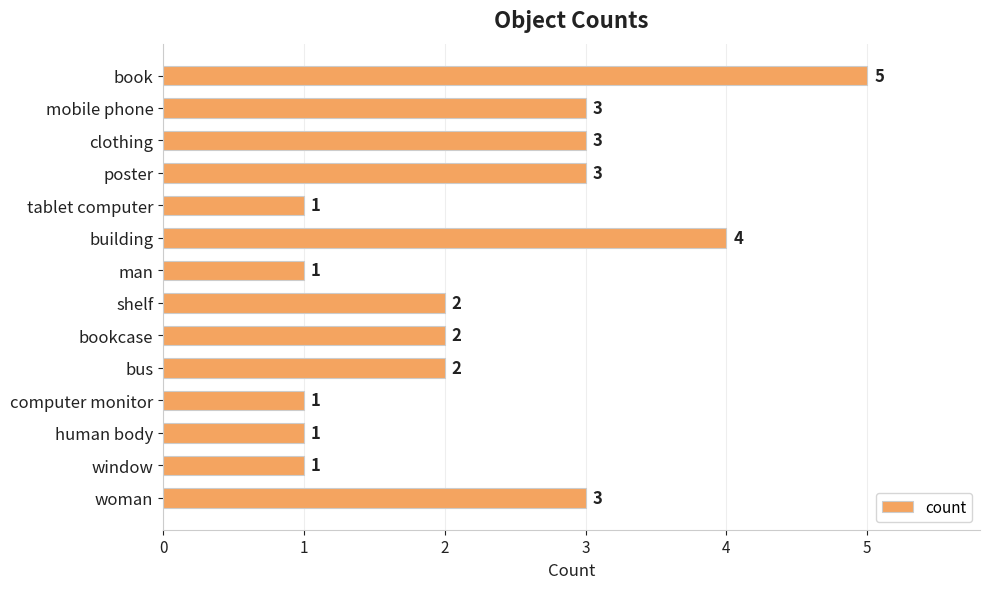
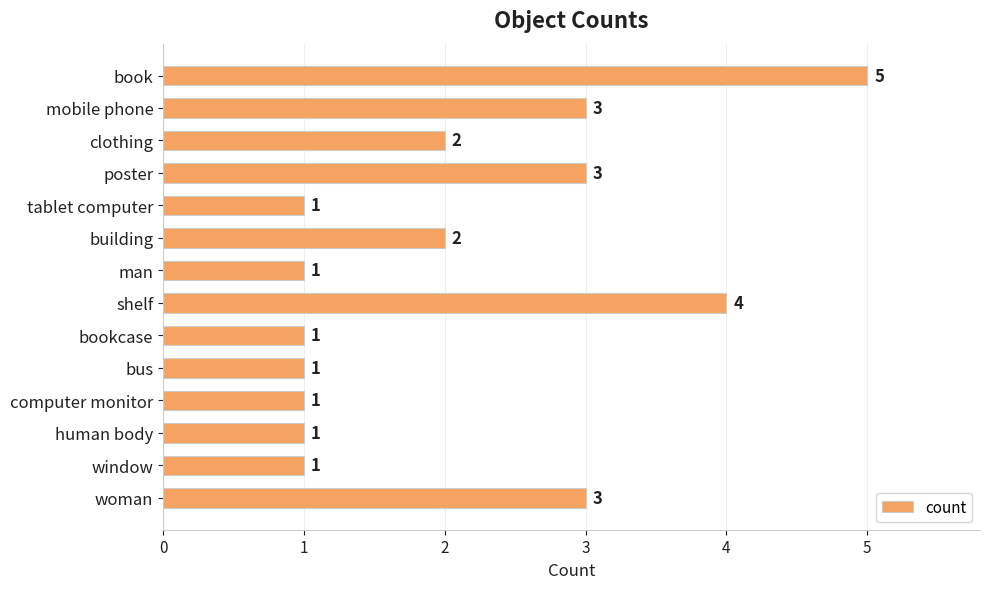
clothing: 3 -> 2
building: 4 -> 2
shelf: 2 -> 4
bookcase: 2 -> 1
bus: 2 -> 1
